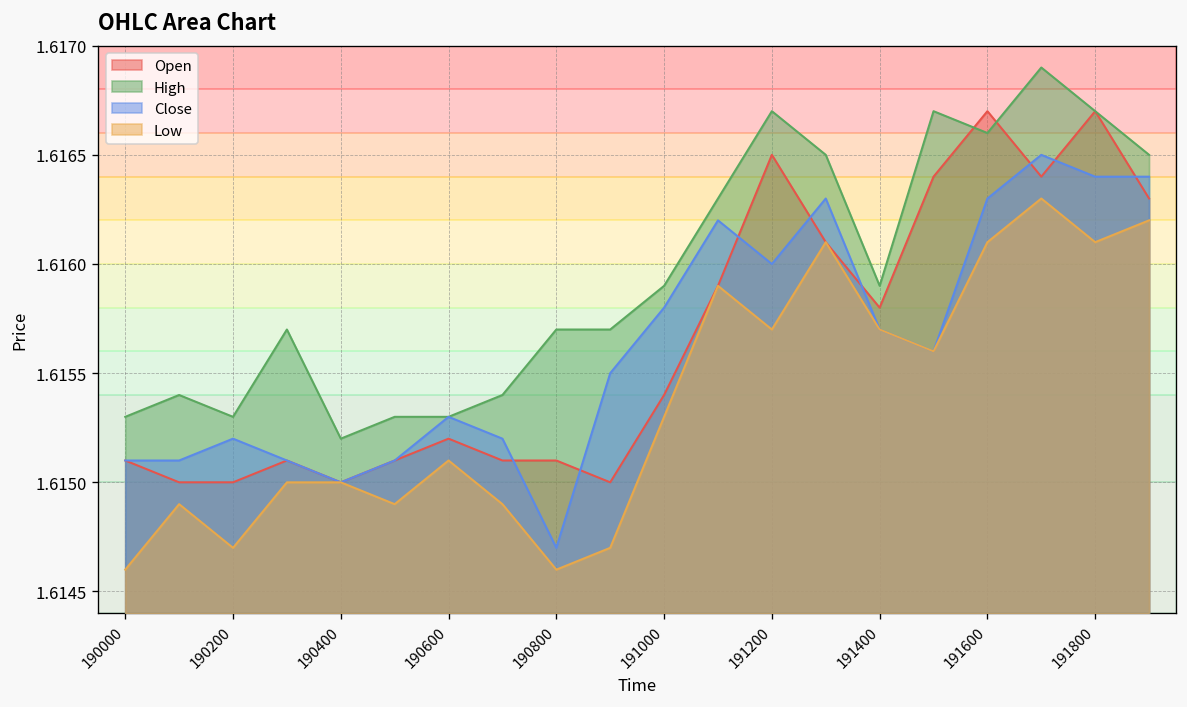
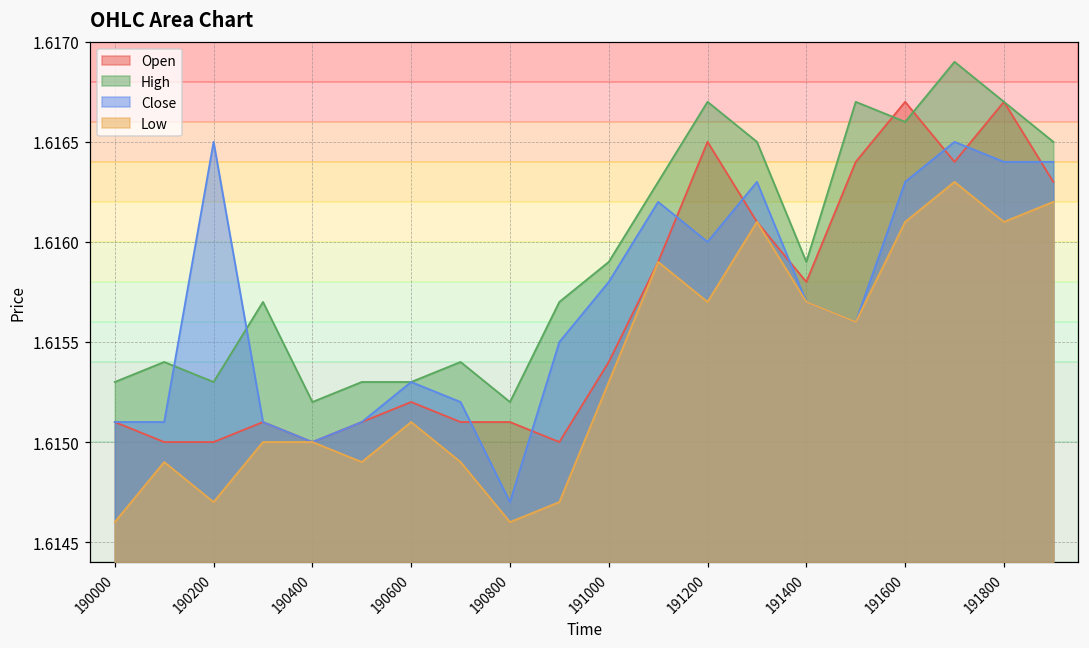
Close, 190200: 1.6152 -> 1.6165
High, 190800: 1.6157 -> 1.6152
